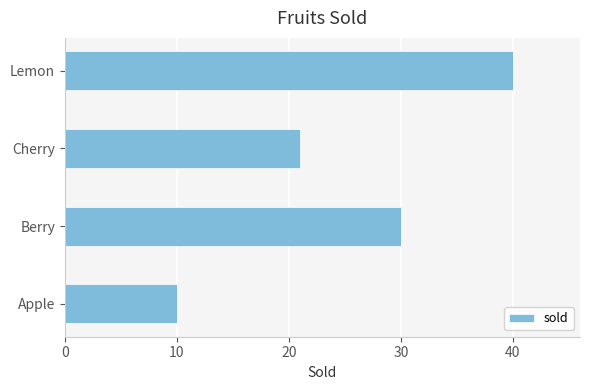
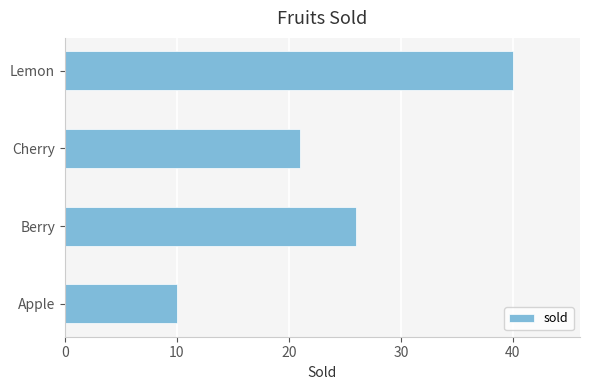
Berry: 30 -> 26
